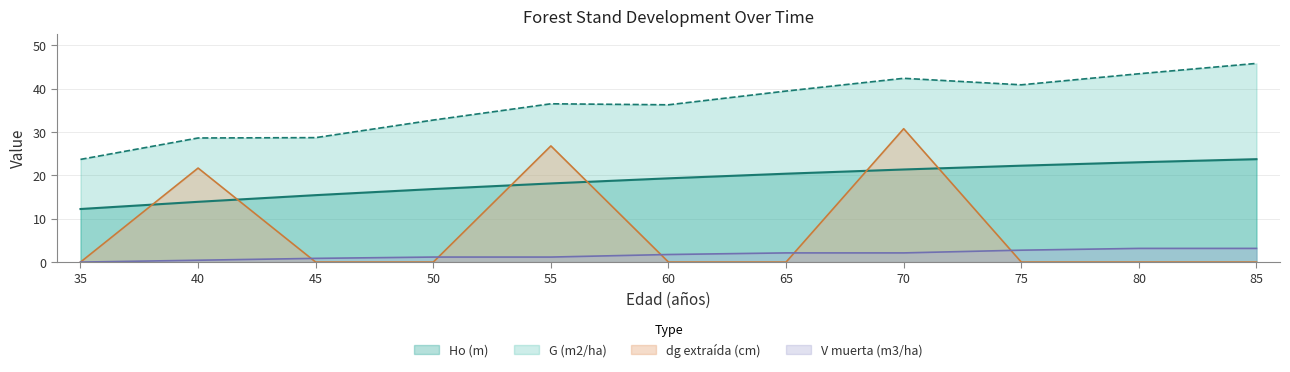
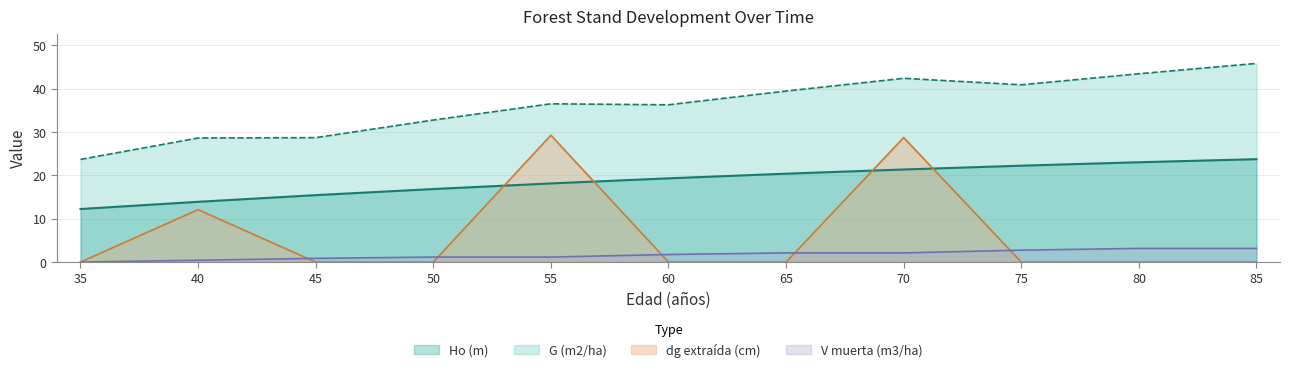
dg extraída (cm), 40: 22 -> 12
dg extraída (cm), 55: 27 -> 29
dg extraída (cm), 70: 31 -> 29
